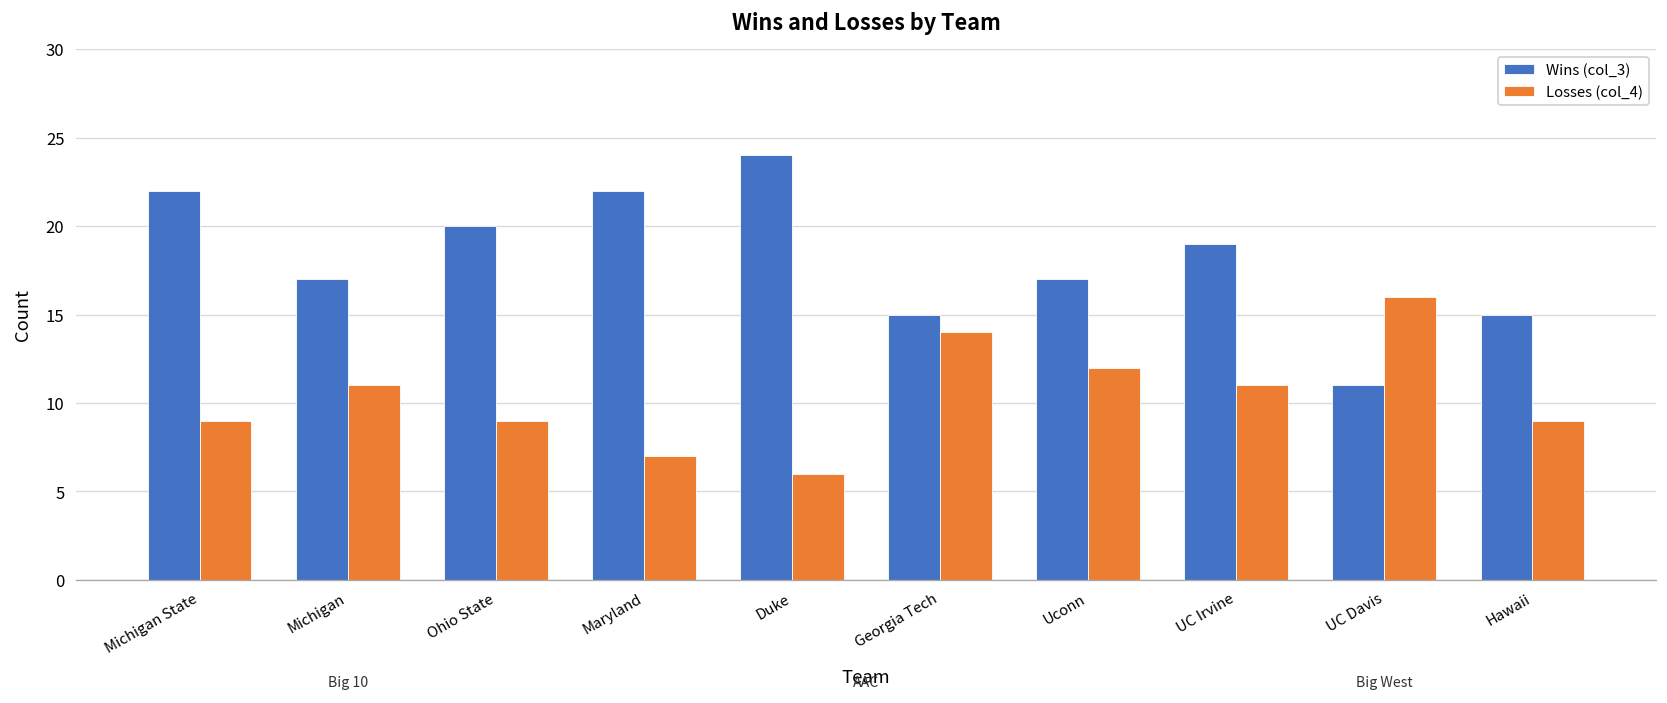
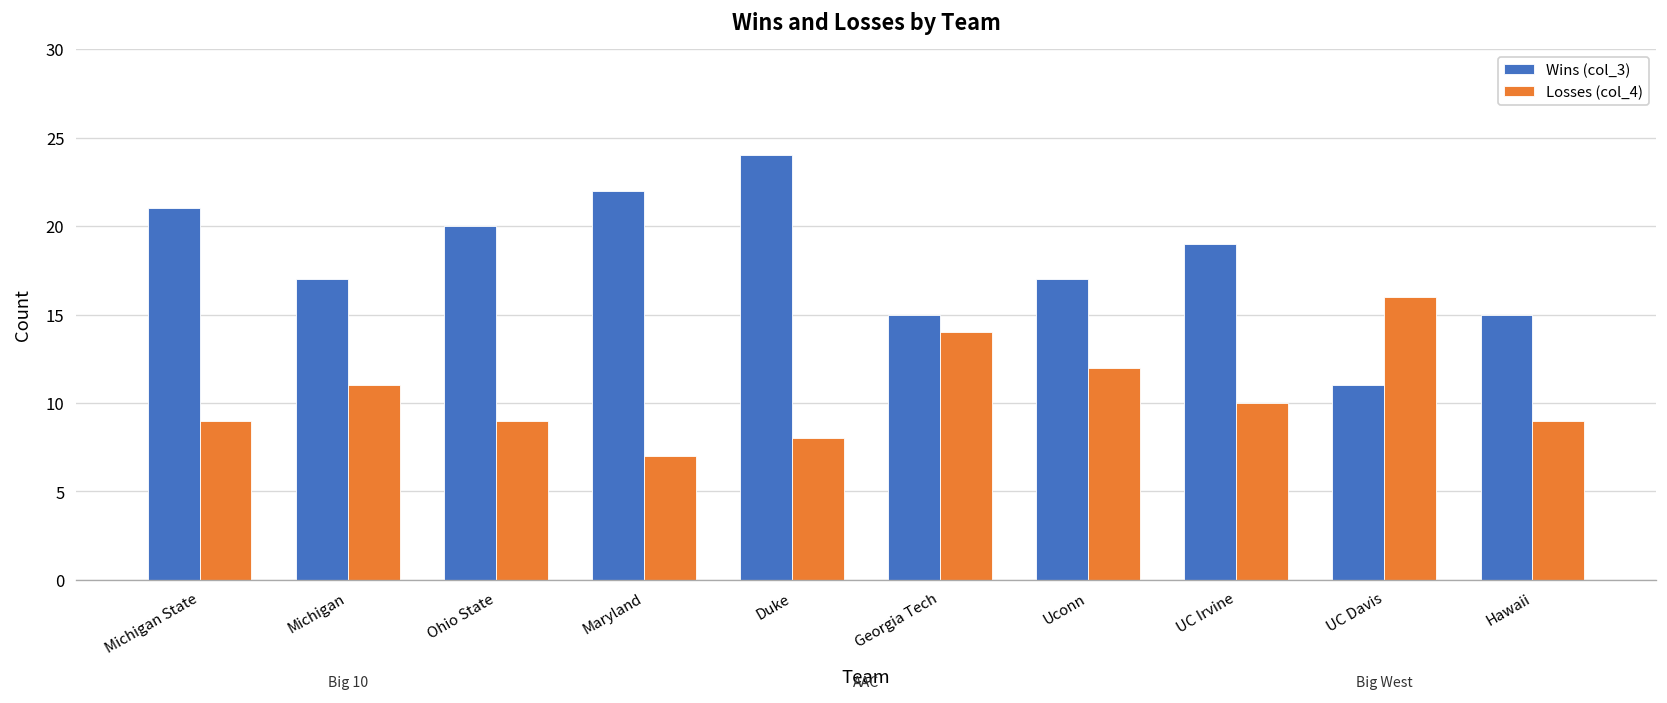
Wins (col_3), Michigan State: 22 -> 21
Losses (col_4), Duke: 6 -> 8
Losses (col_4), UC Irvine: 11 -> 10
